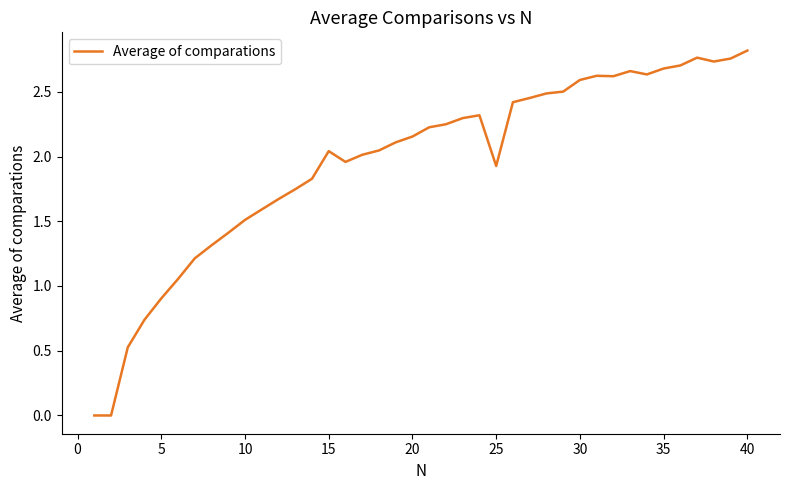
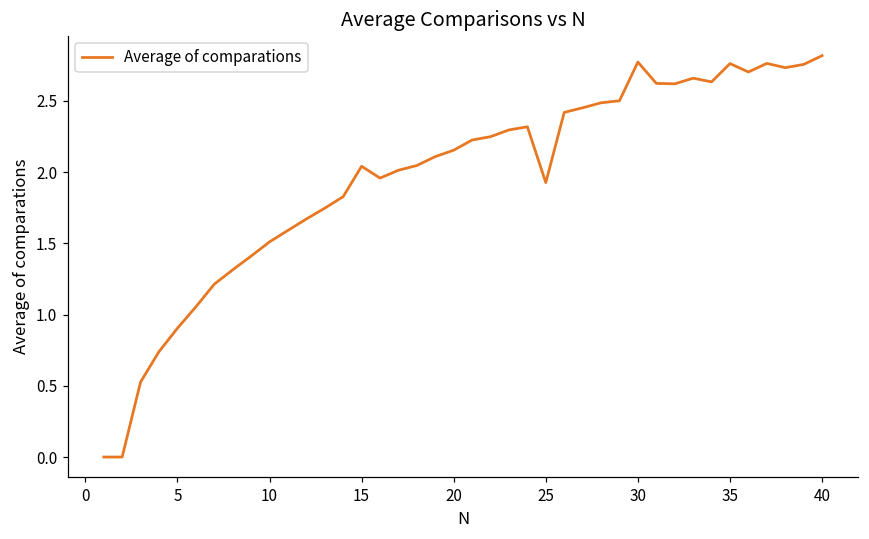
30: 2.59 -> 2.77
35: 2.68 -> 2.76
